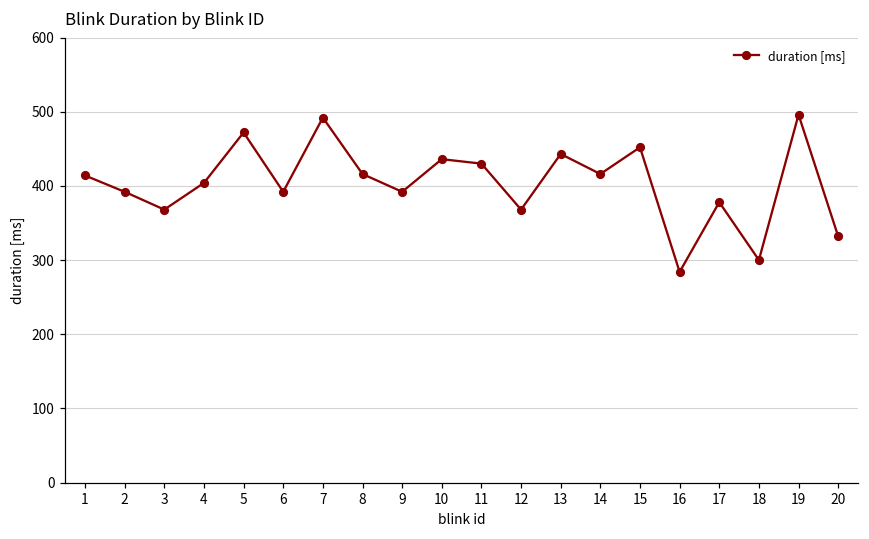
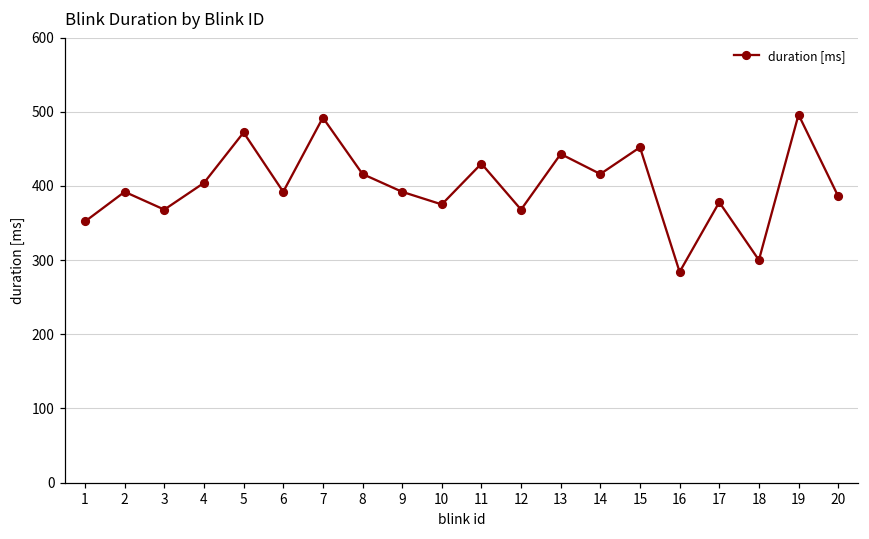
1: 410 -> 350
10: 440 -> 380
20: 330 -> 390
